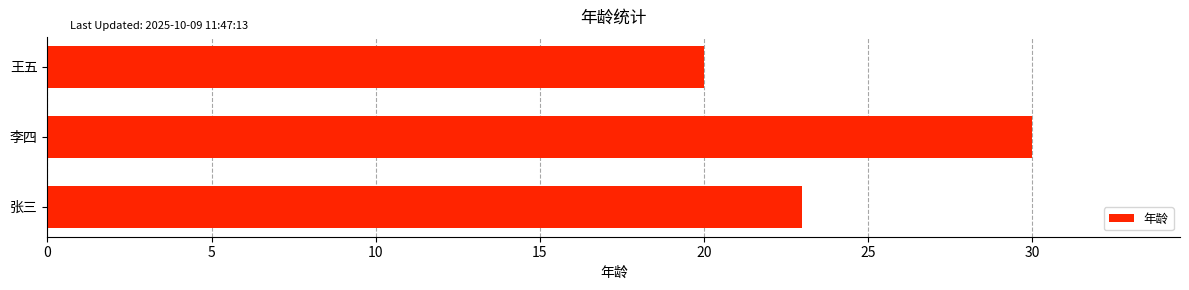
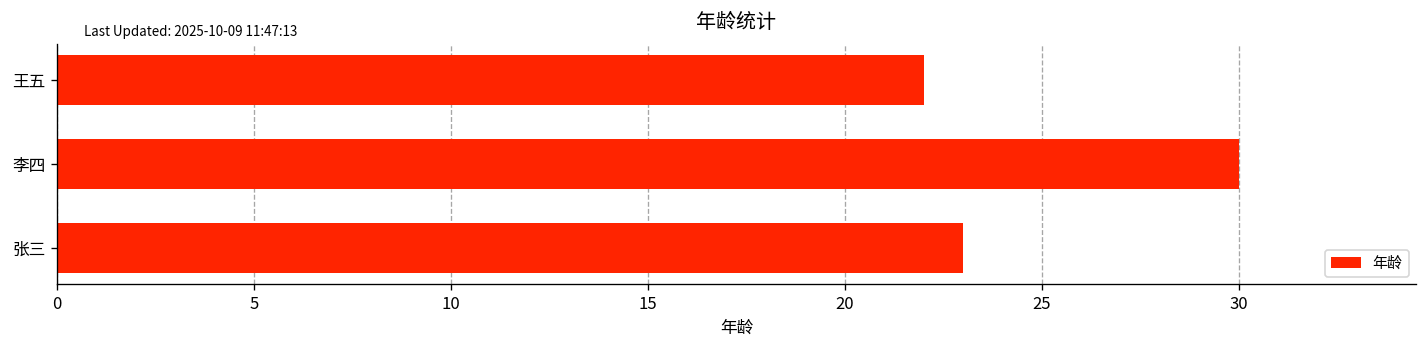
王五: 20 -> 22
